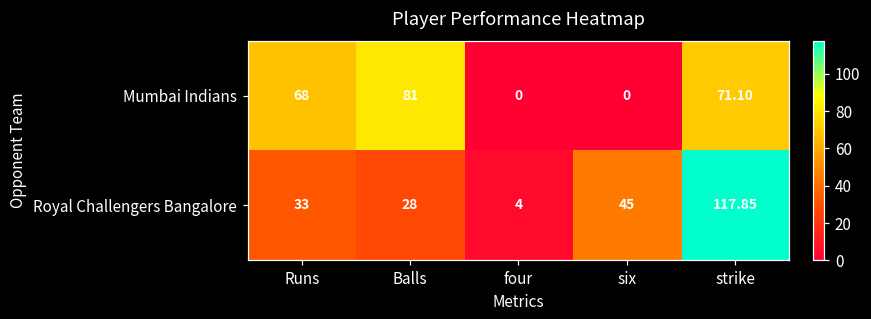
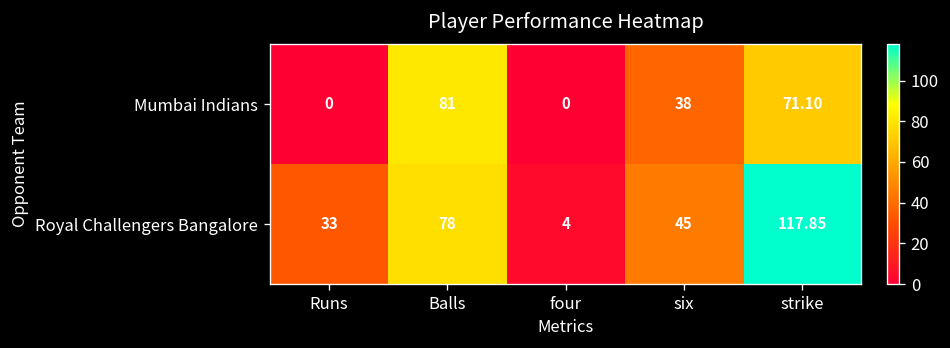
Mumbai Indians, Runs: 68 -> 0
Mumbai Indians, six: 0 -> 38
Royal Challengers Bangalore, Balls: 28 -> 78
